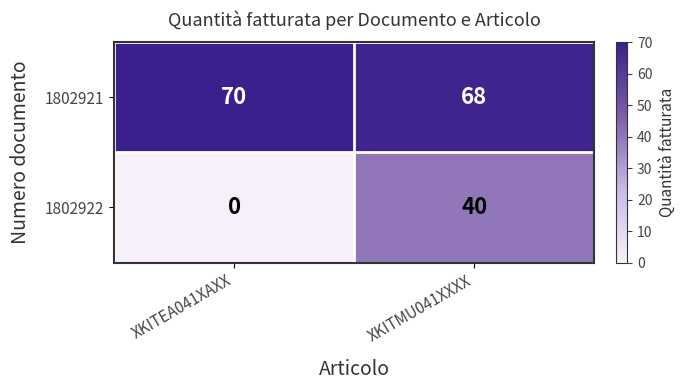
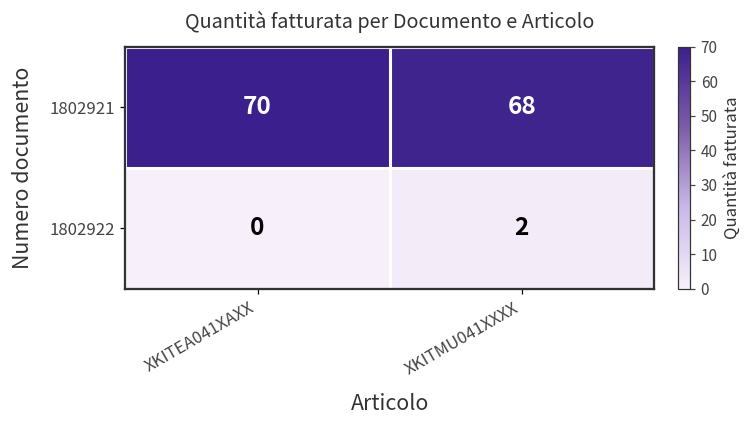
1802922, XKITMU041XXXX: 40 -> 2
